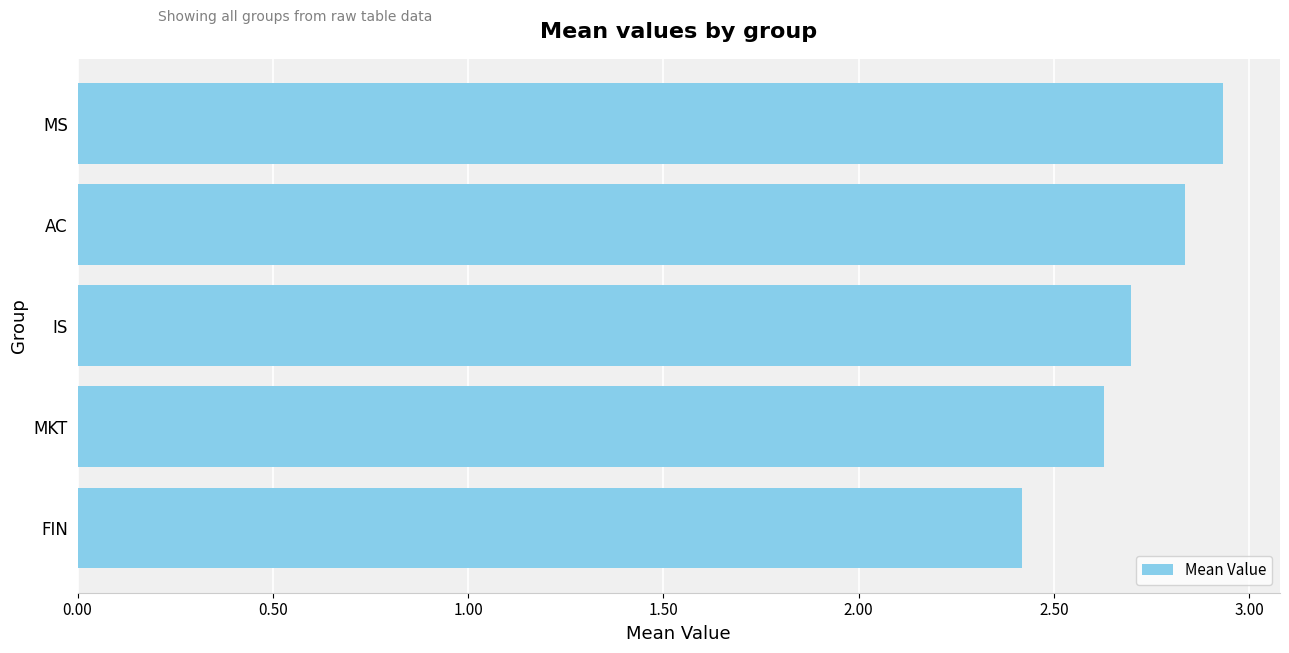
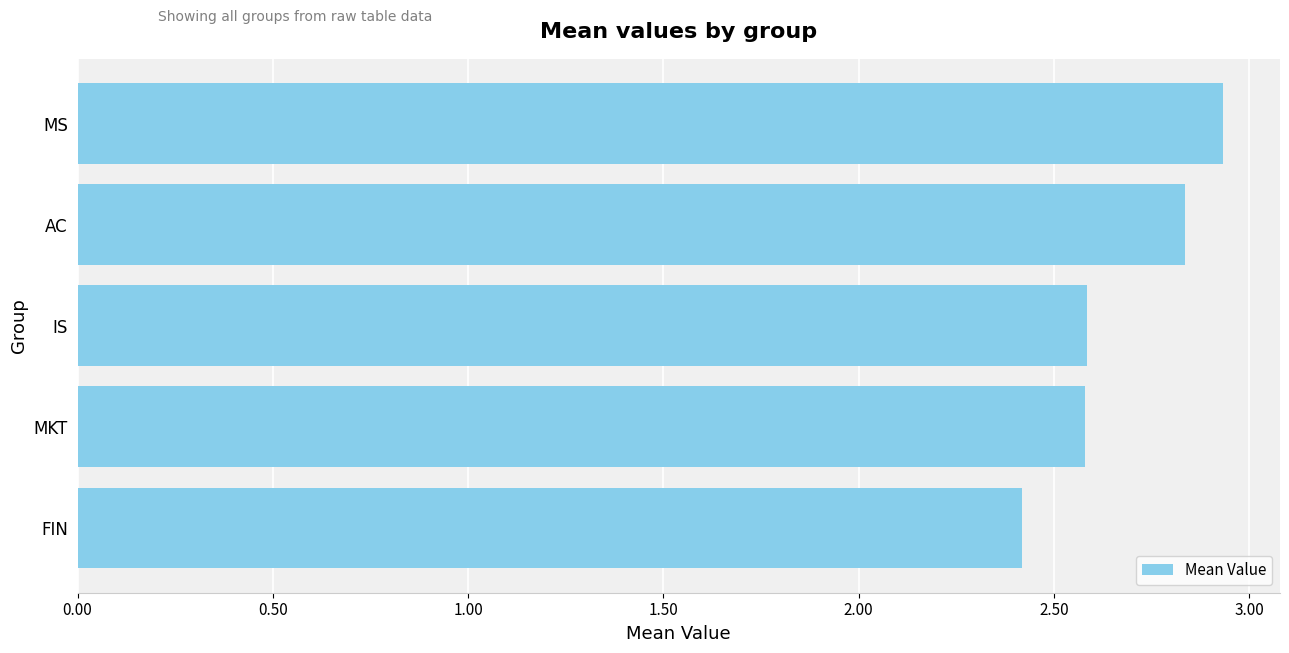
IS: 2.70 -> 2.58
MKT: 2.63 -> 2.58
